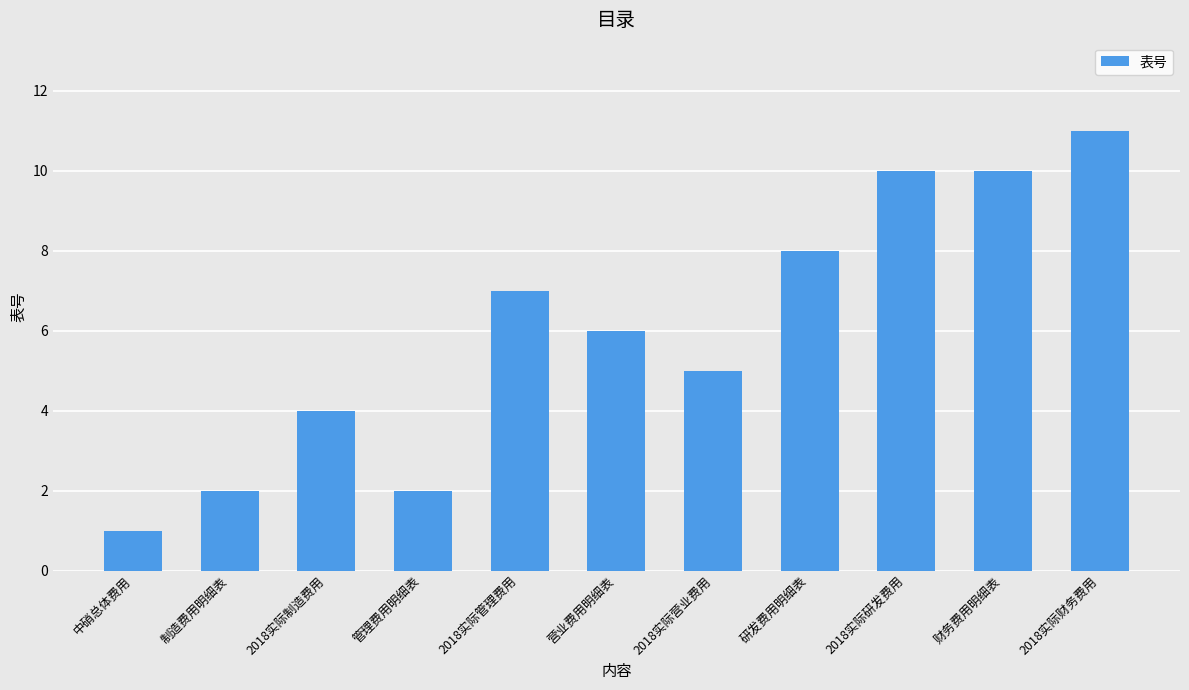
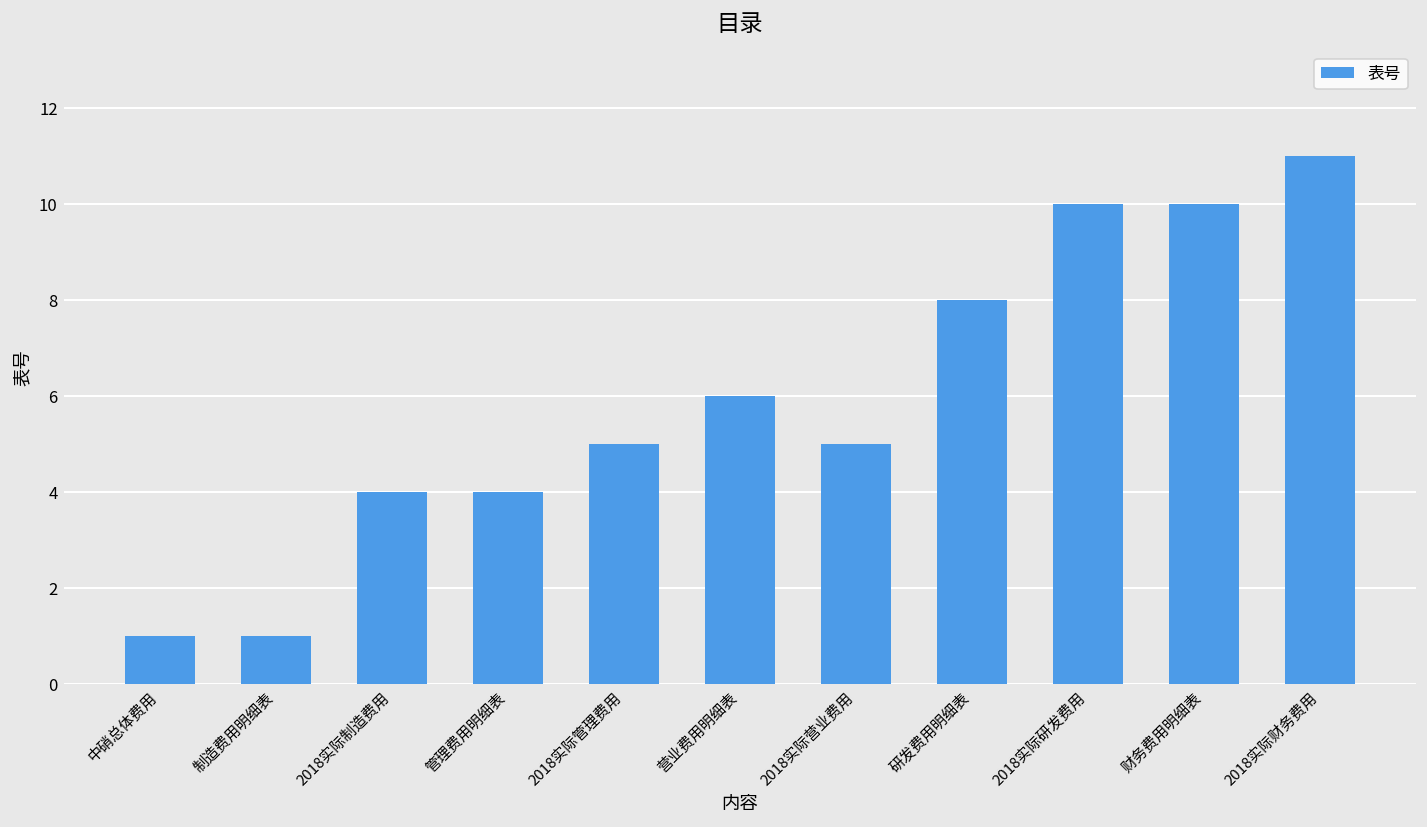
制造费用明细表: 2 -> 1
管理费用明细表: 2 -> 4
2018实际管理费用: 7 -> 5
